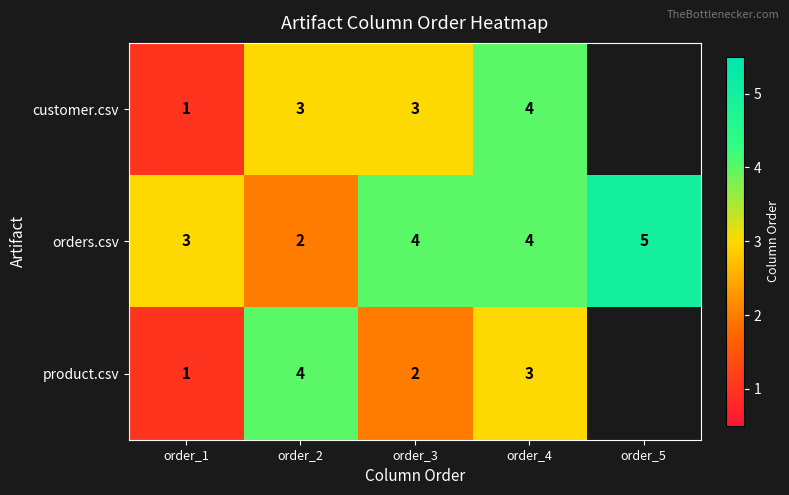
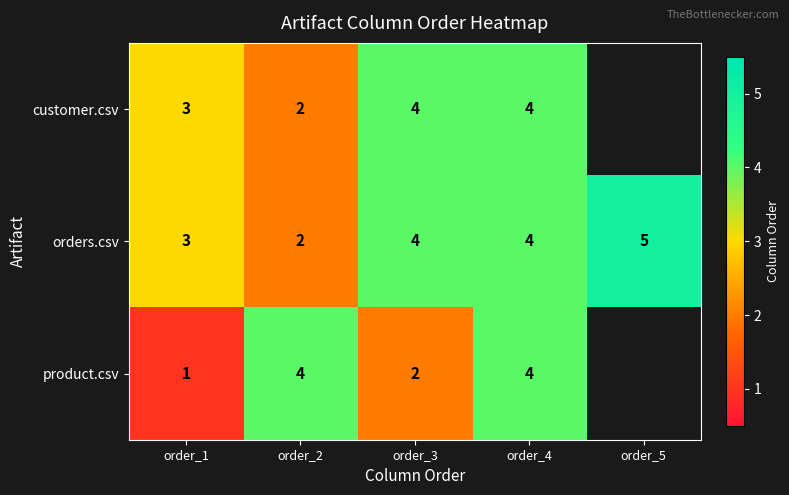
customer.csv, order_1: 1 -> 3
customer.csv, order_2: 3 -> 2
customer.csv, order_3: 3 -> 4
product.csv, order_4: 3 -> 4
